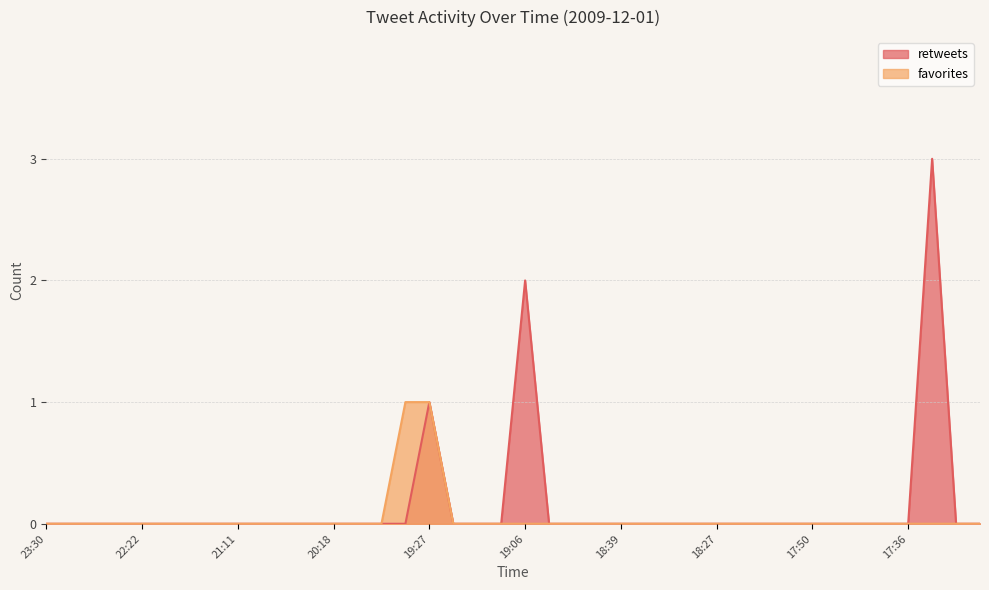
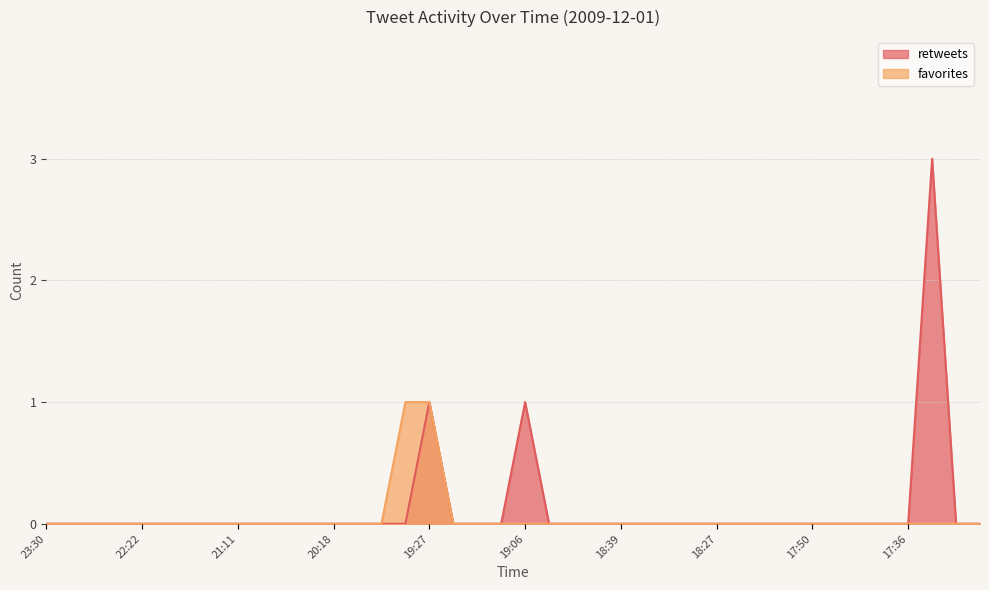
retweets, 19:06: 2 -> 1
